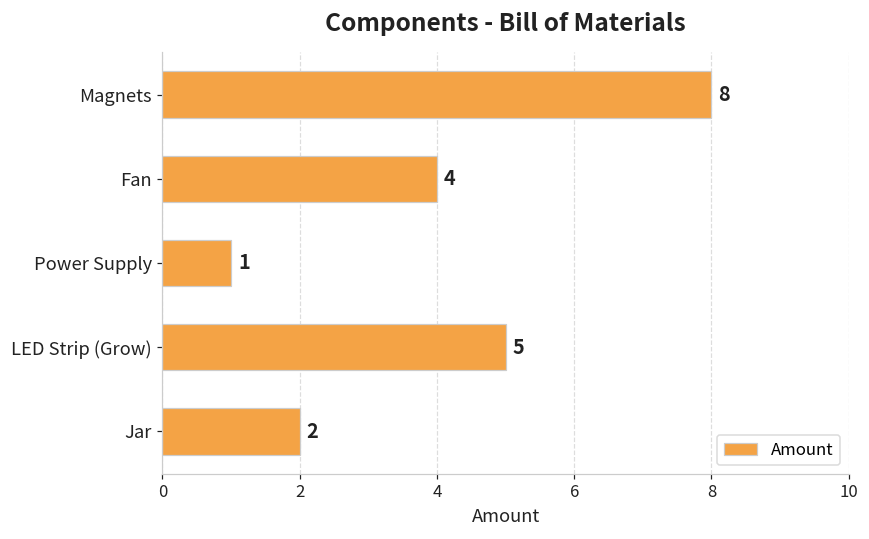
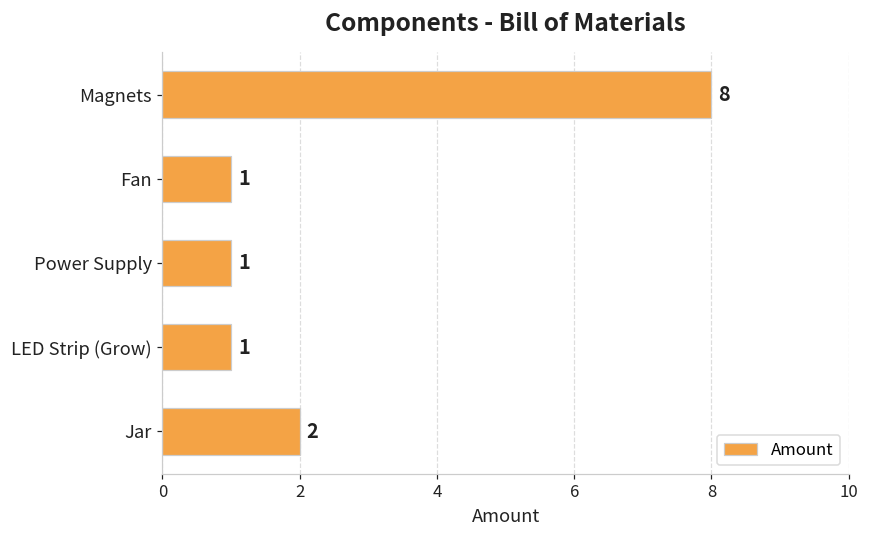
Fan: 4 -> 1
LED Strip (Grow): 5 -> 1
